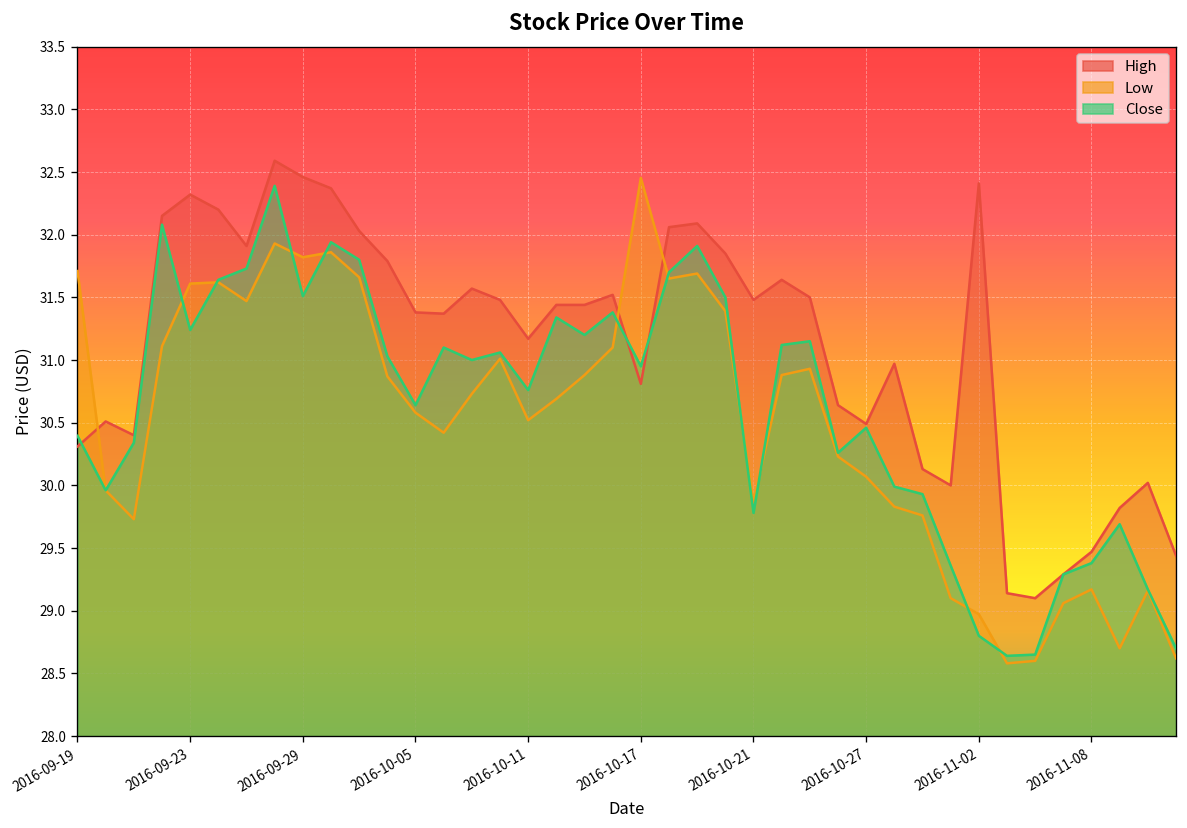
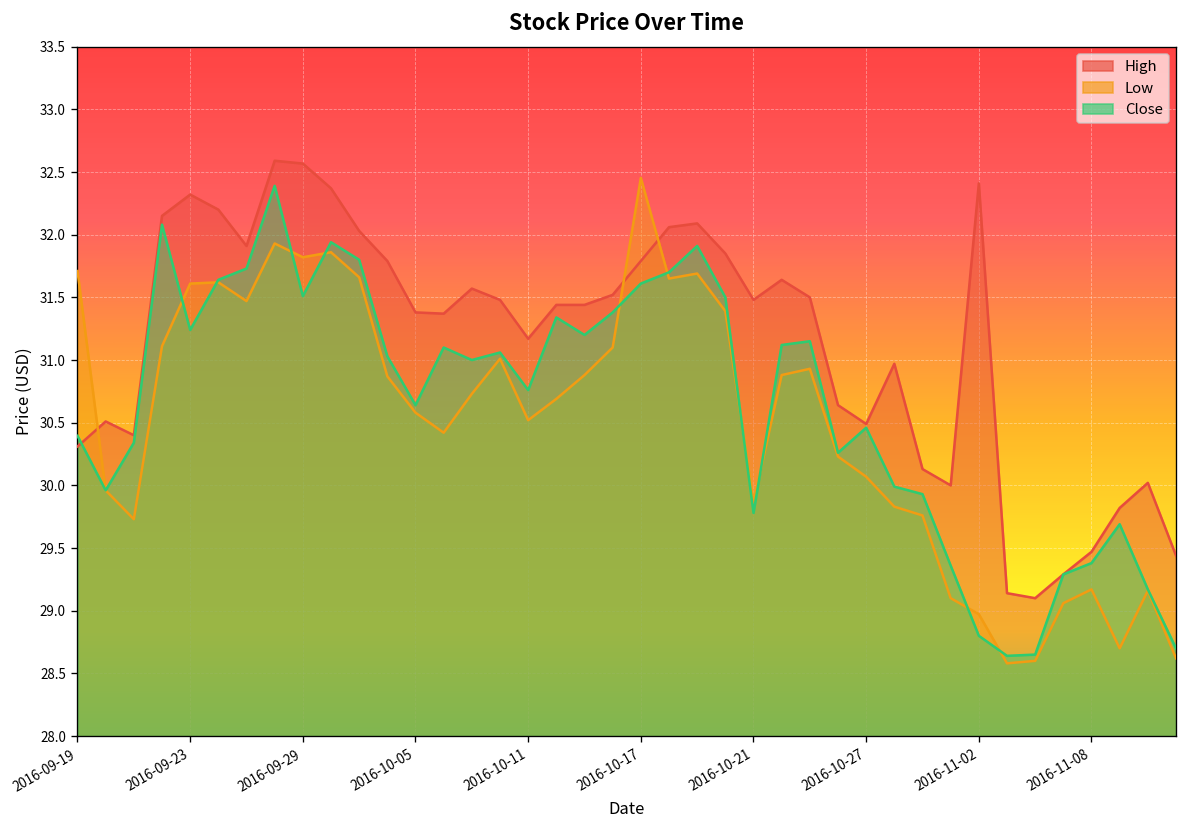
High, 2016-09-29: 32.46 -> 32.57
High, 2016-10-17: 30.81 -> 31.79
Close, 2016-10-17: 30.95 -> 31.61
